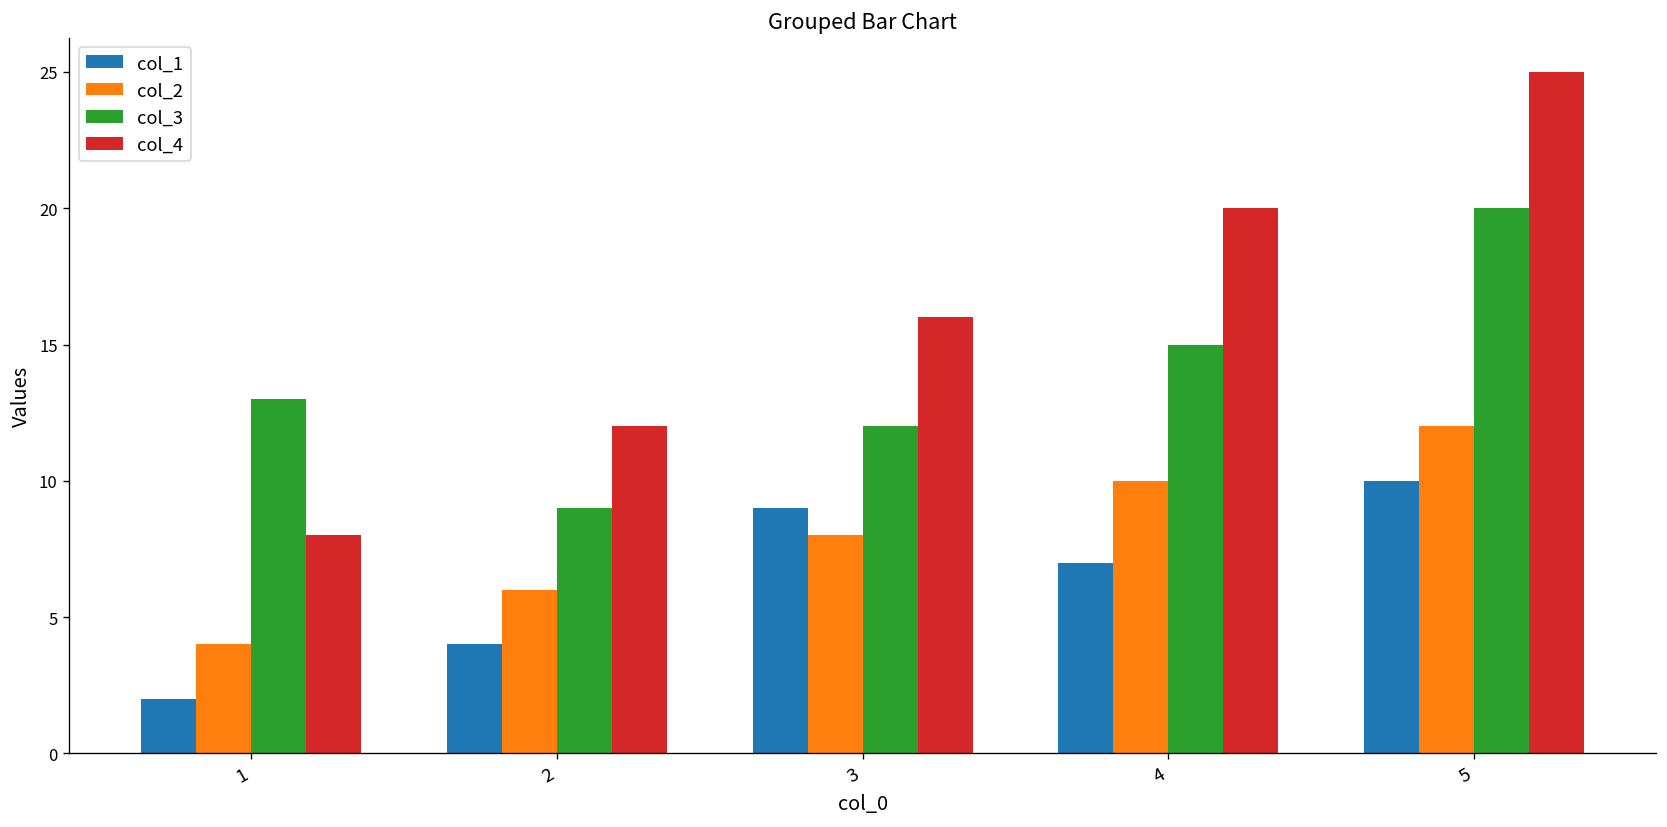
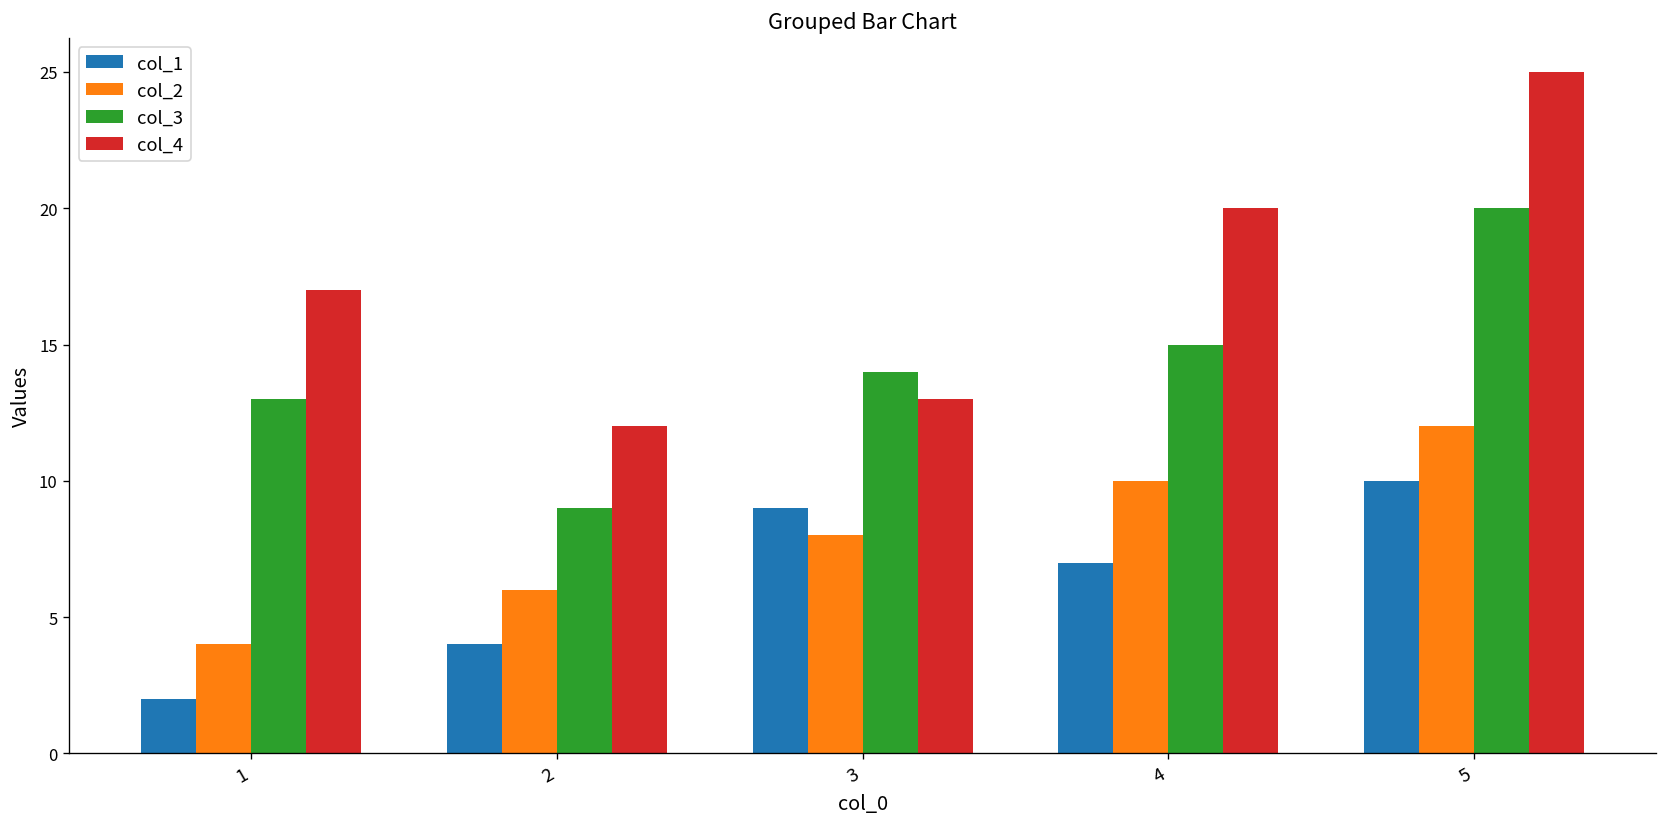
col_4, 1: 8 -> 17
col_3, 3: 12 -> 14
col_4, 3: 16 -> 13
